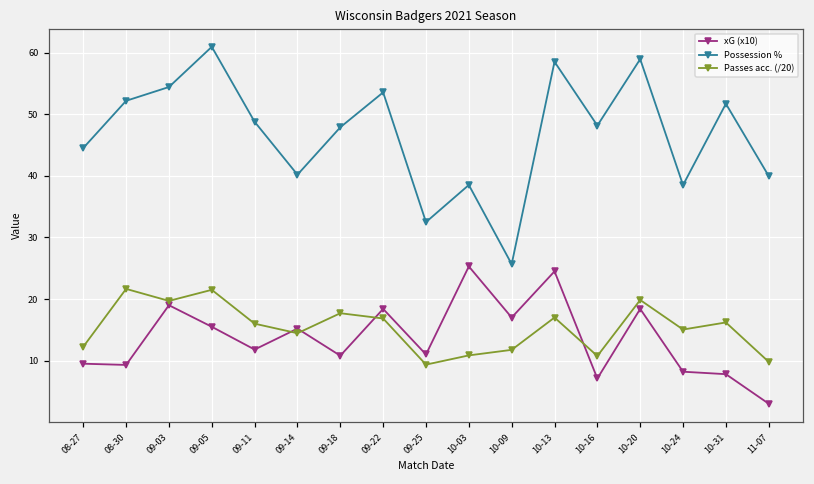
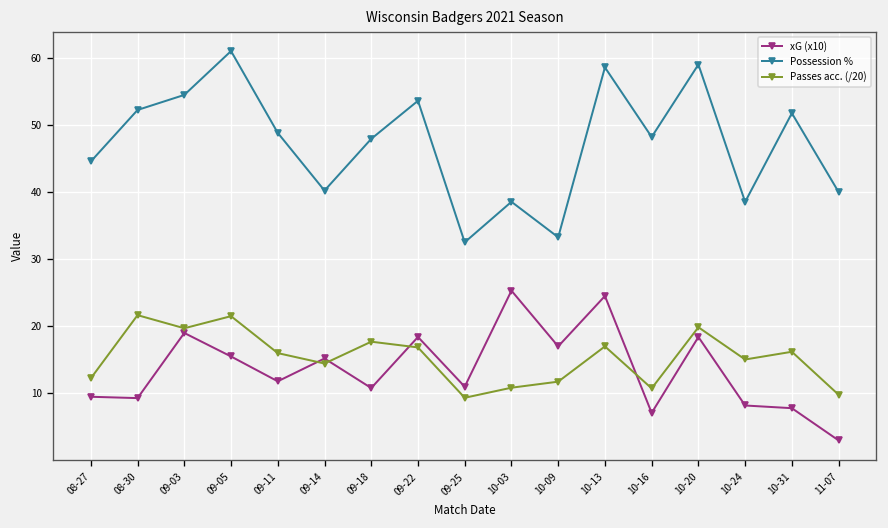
Possession %, 10-09: 26 -> 33
